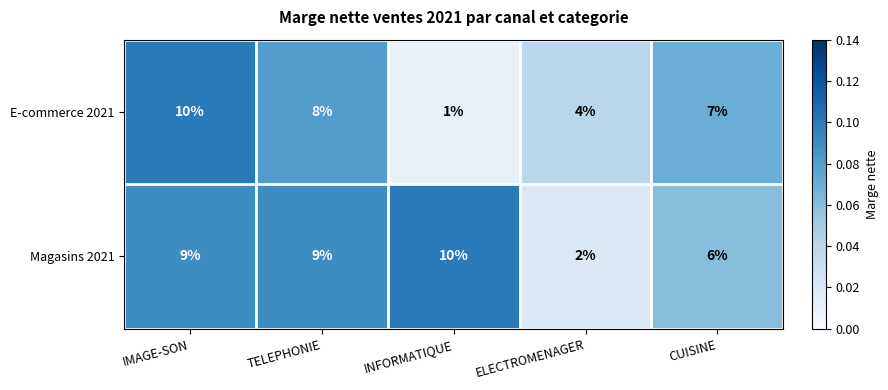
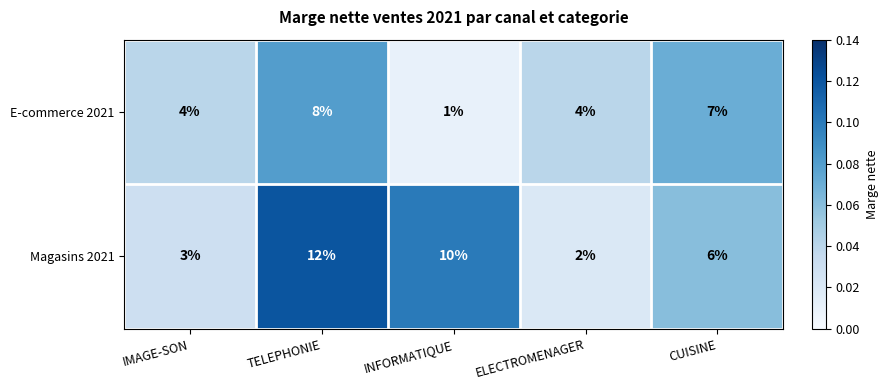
E-commerce 2021, IMAGE-SON: 10% -> 4%
Magasins 2021, IMAGE-SON: 9% -> 3%
Magasins 2021, TELEPHONIE: 9% -> 12%
